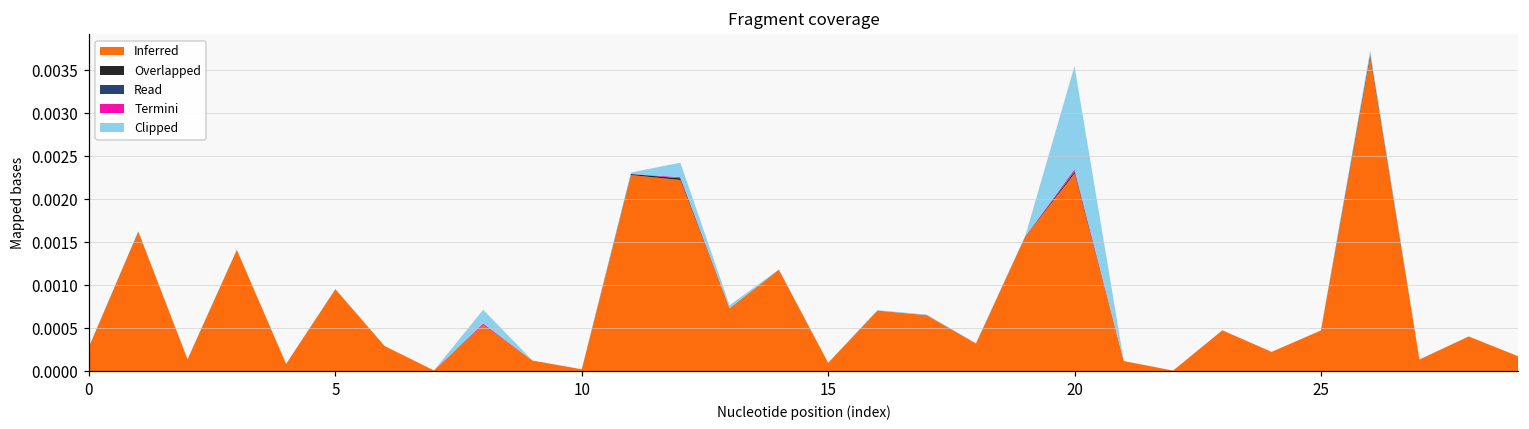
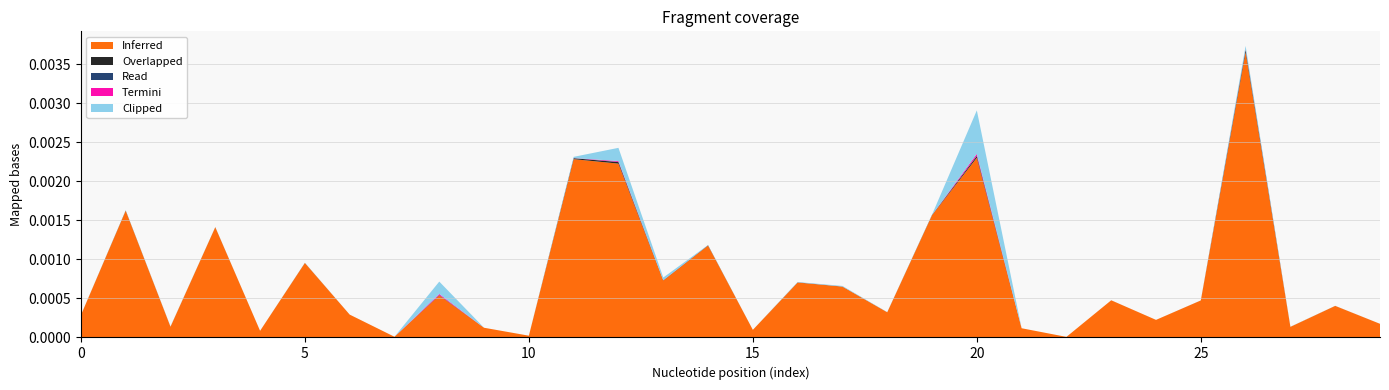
Clipped, 20: 0.0012 -> 0.0006
